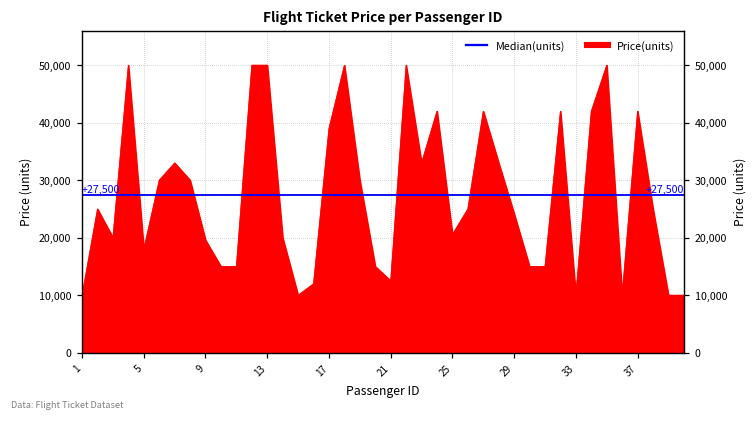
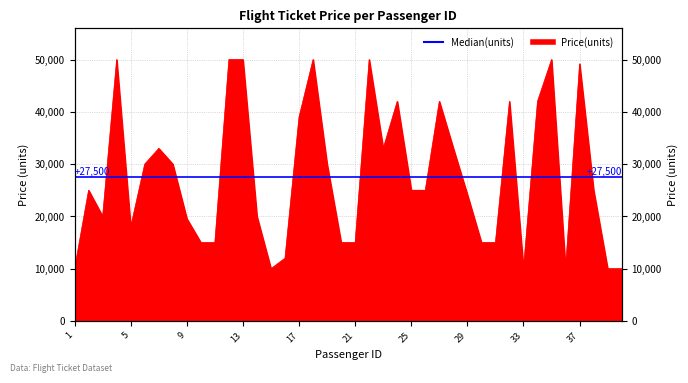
21: 13,000 -> 15,000
25: 21,000 -> 25,000
37: 42,000 -> 49,000
